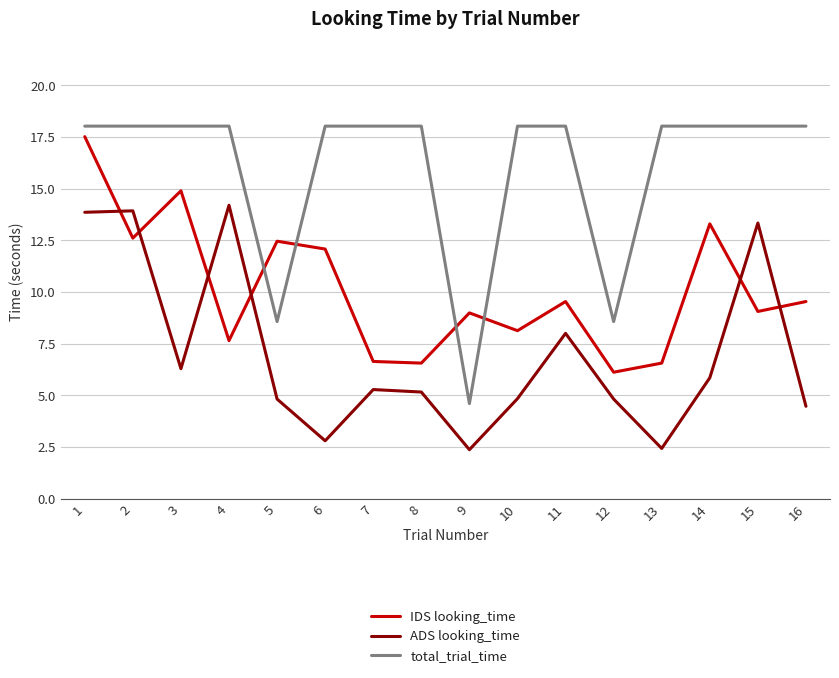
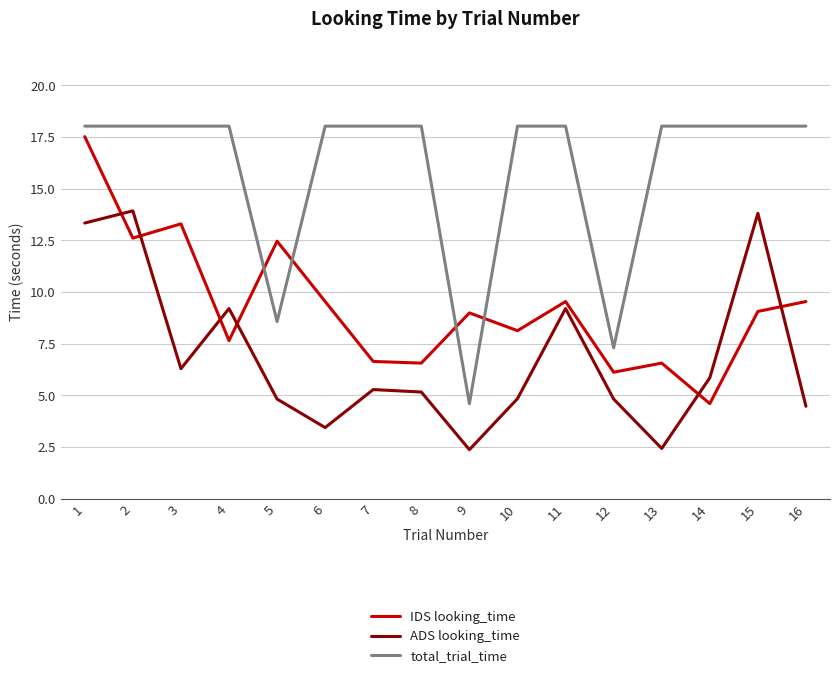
ADS looking_time, 1: 13.9 -> 13.3
IDS looking_time, 3: 14.9 -> 13.3
ADS looking_time, 4: 14.2 -> 9.2
IDS looking_time, 6: 12.1 -> 9.5
ADS looking_time, 6: 2.8 -> 3.4
ADS looking_time, 11: 8.0 -> 9.2
total_trial_time, 12: 8.6 -> 7.3
IDS looking_time, 14: 13.3 -> 4.6
ADS looking_time, 15: 13.3 -> 13.8
